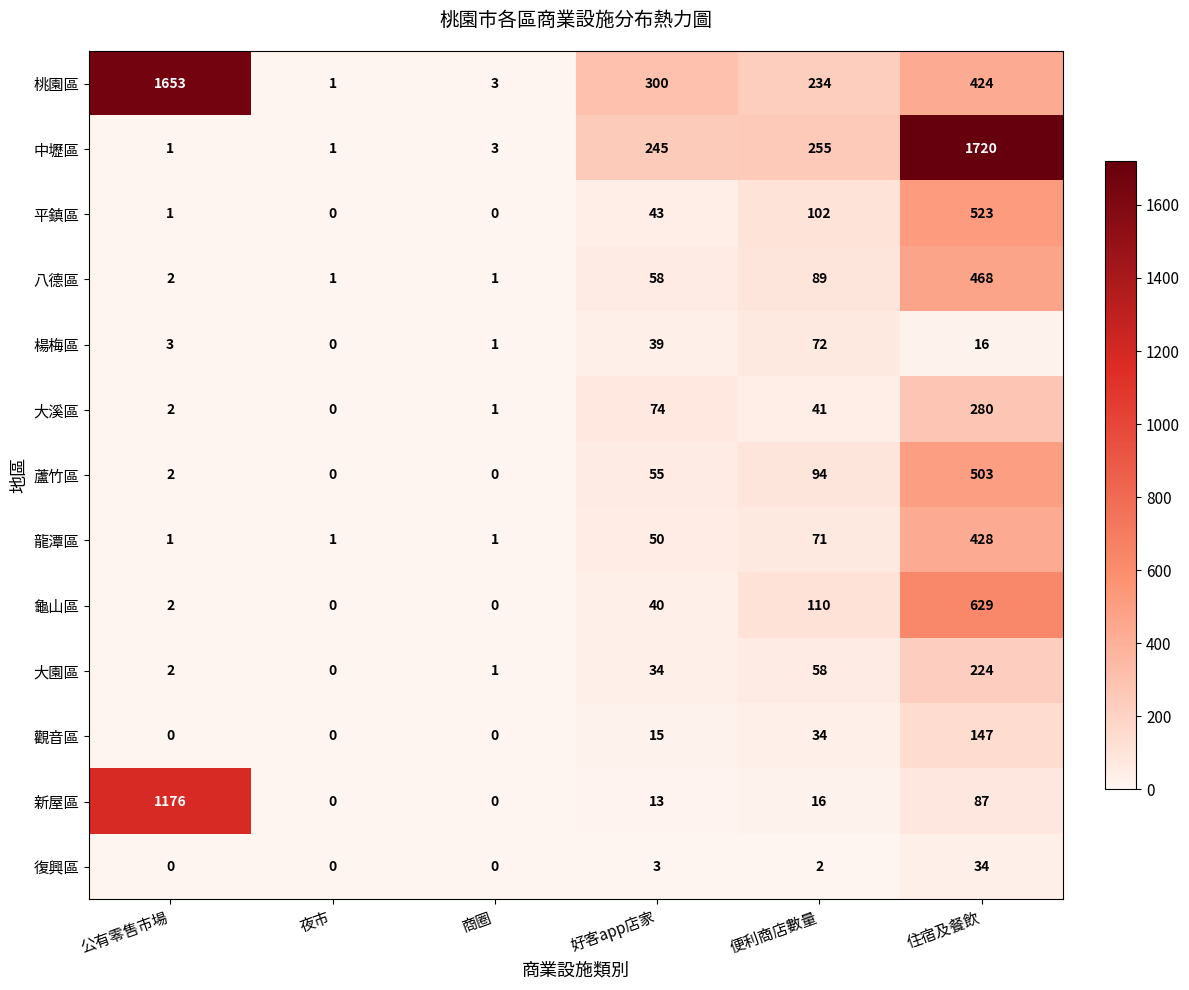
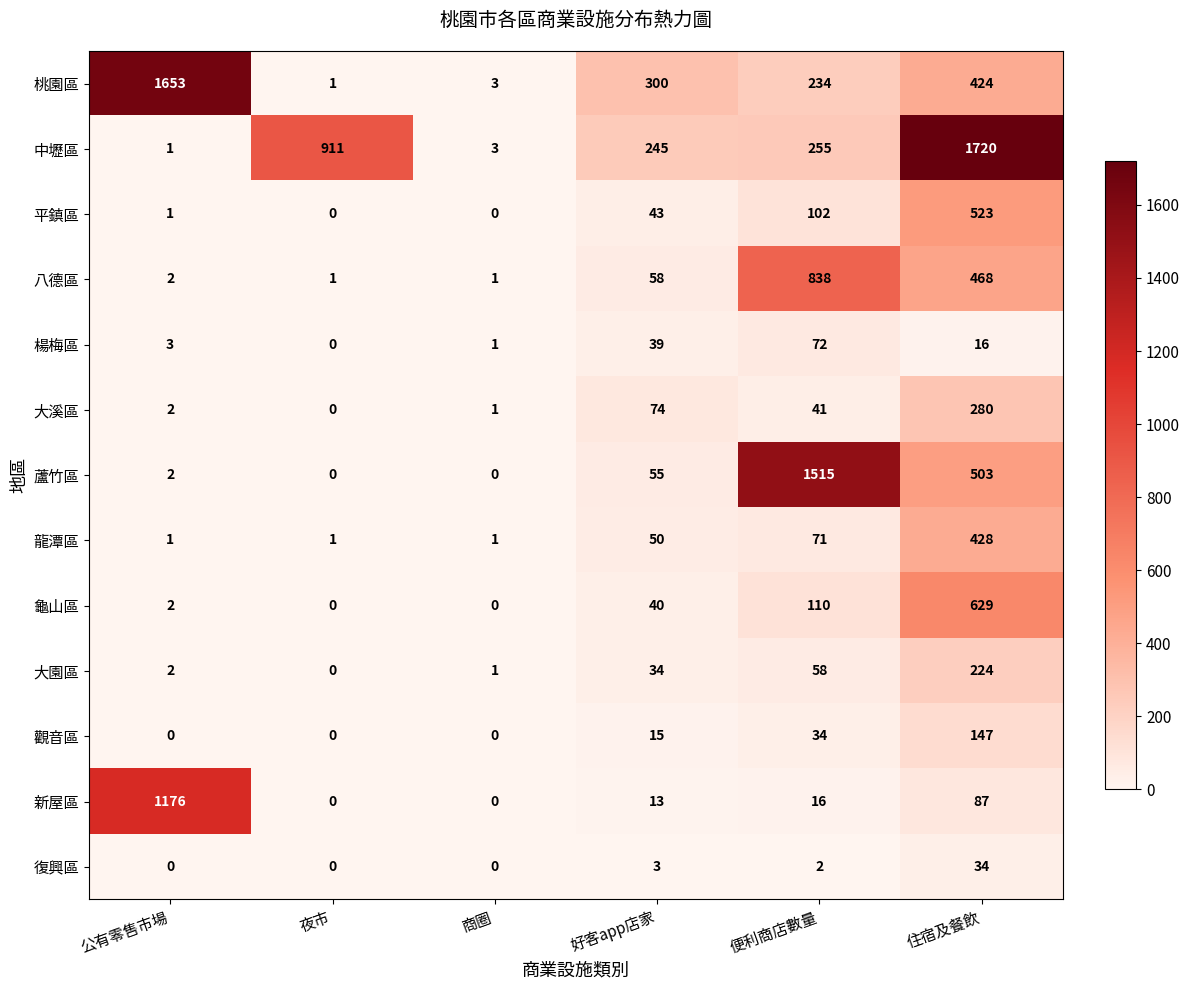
中壢區, 夜市: 1 -> 911
八德區, 便利商店數量: 89 -> 838
蘆竹區, 便利商店數量: 94 -> 1515
